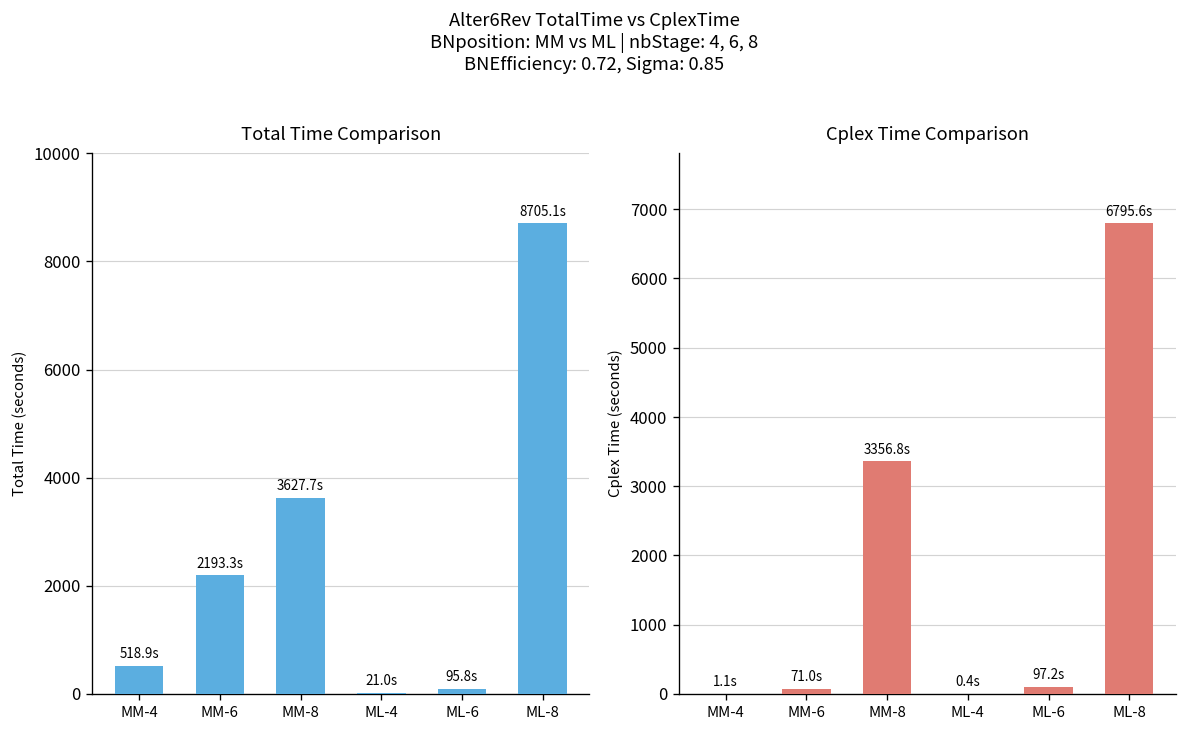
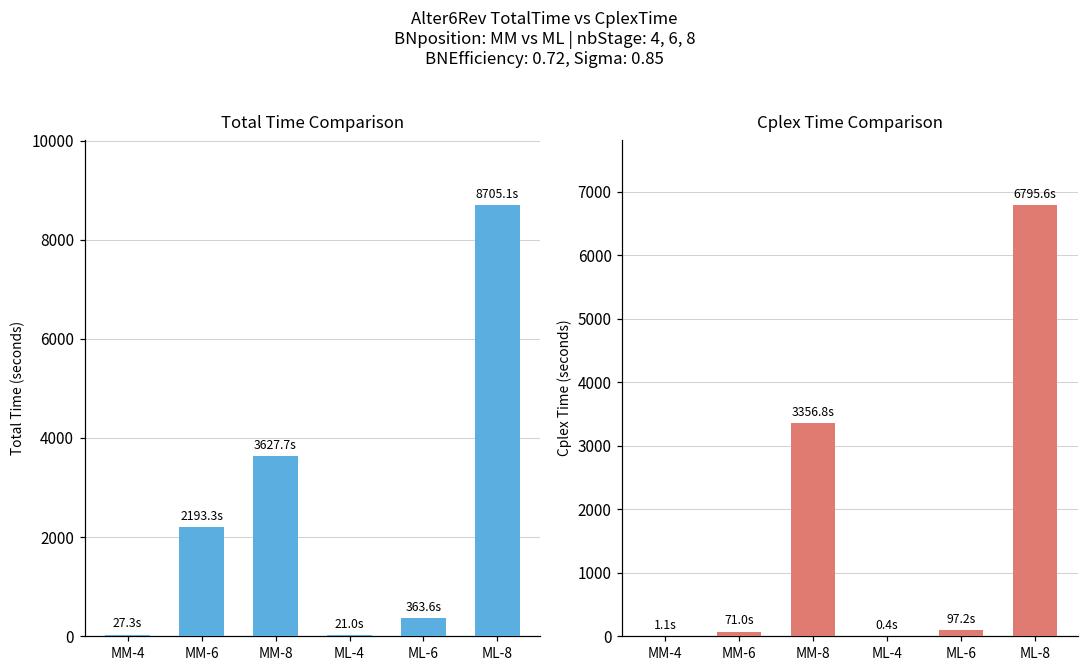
Total Time Comparison, MM-4: 518.9s -> 27.3s
Total Time Comparison, ML-6: 95.8s -> 363.6s
